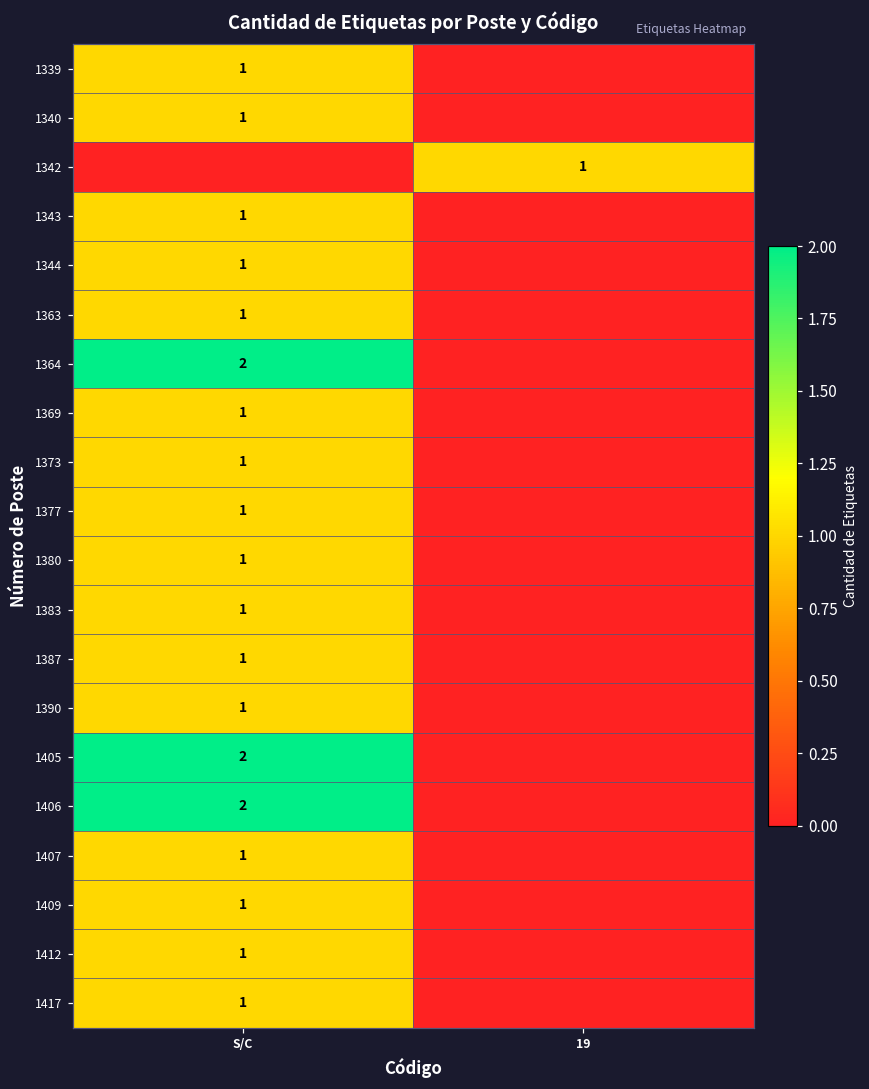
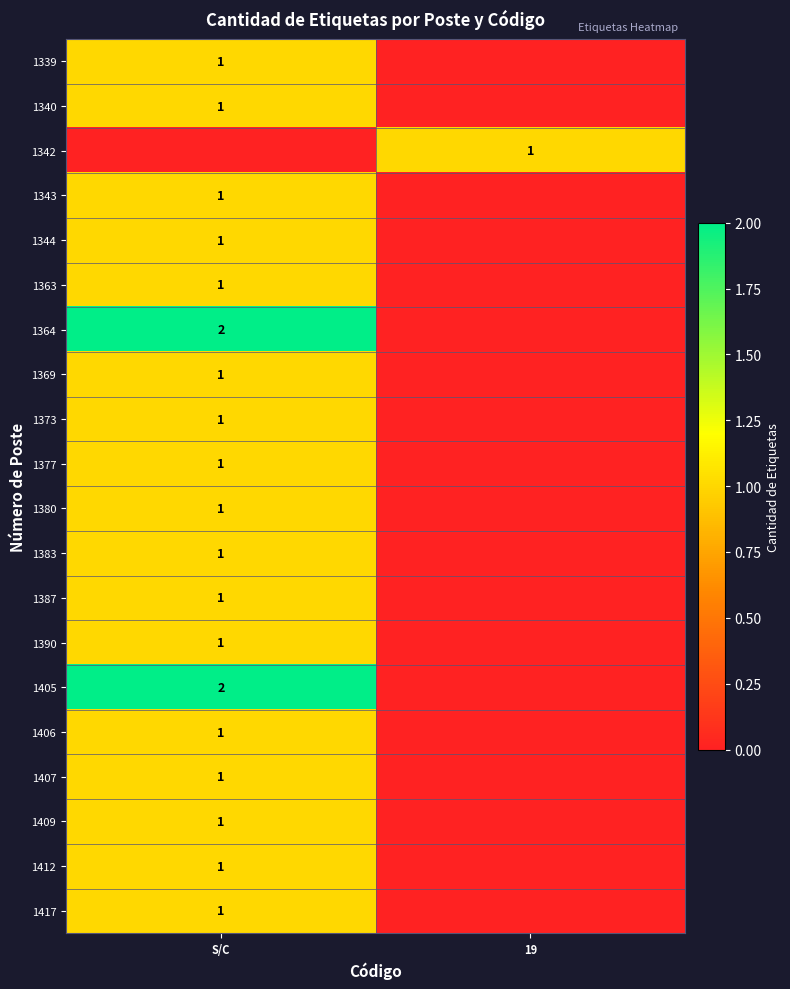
1406, S/C: 2 -> 1
